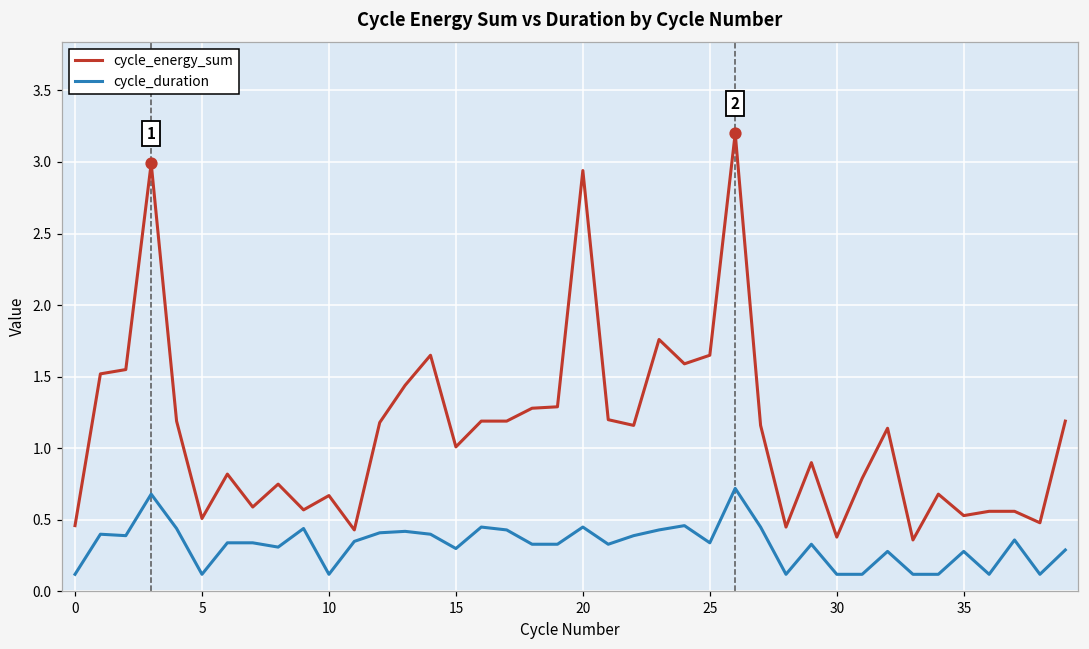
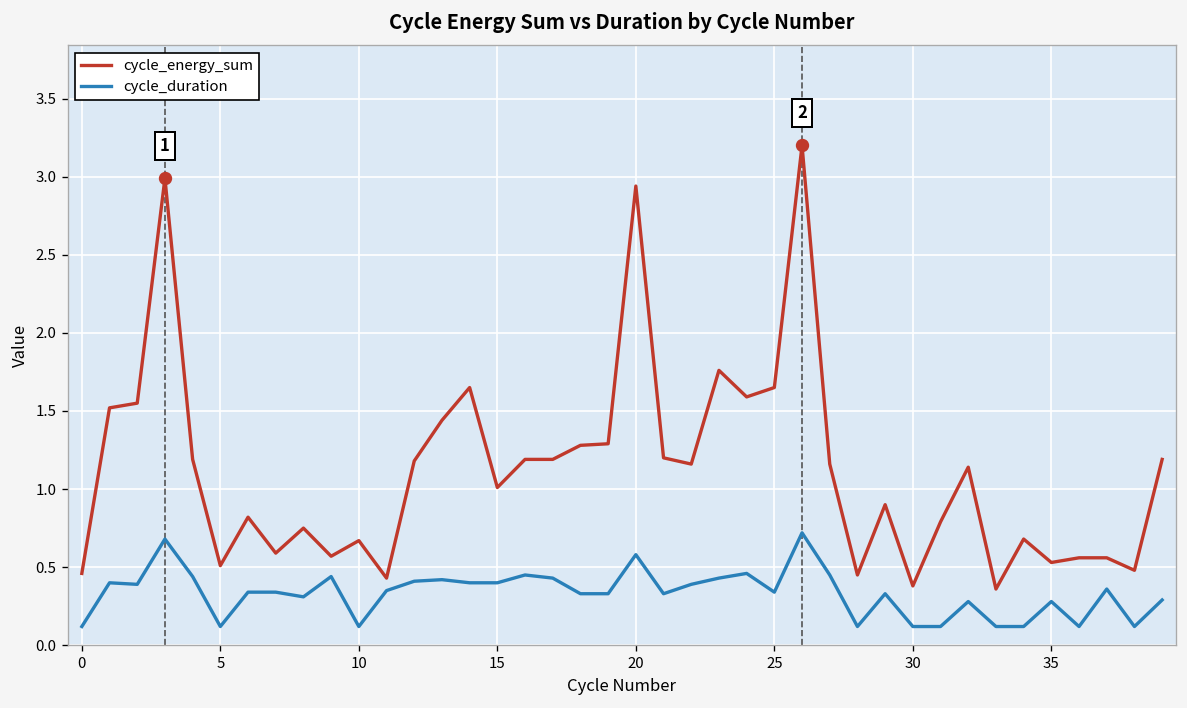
cycle_duration, 15: 0.3 -> 0.4
cycle_duration, 20: 0.45 -> 0.58
